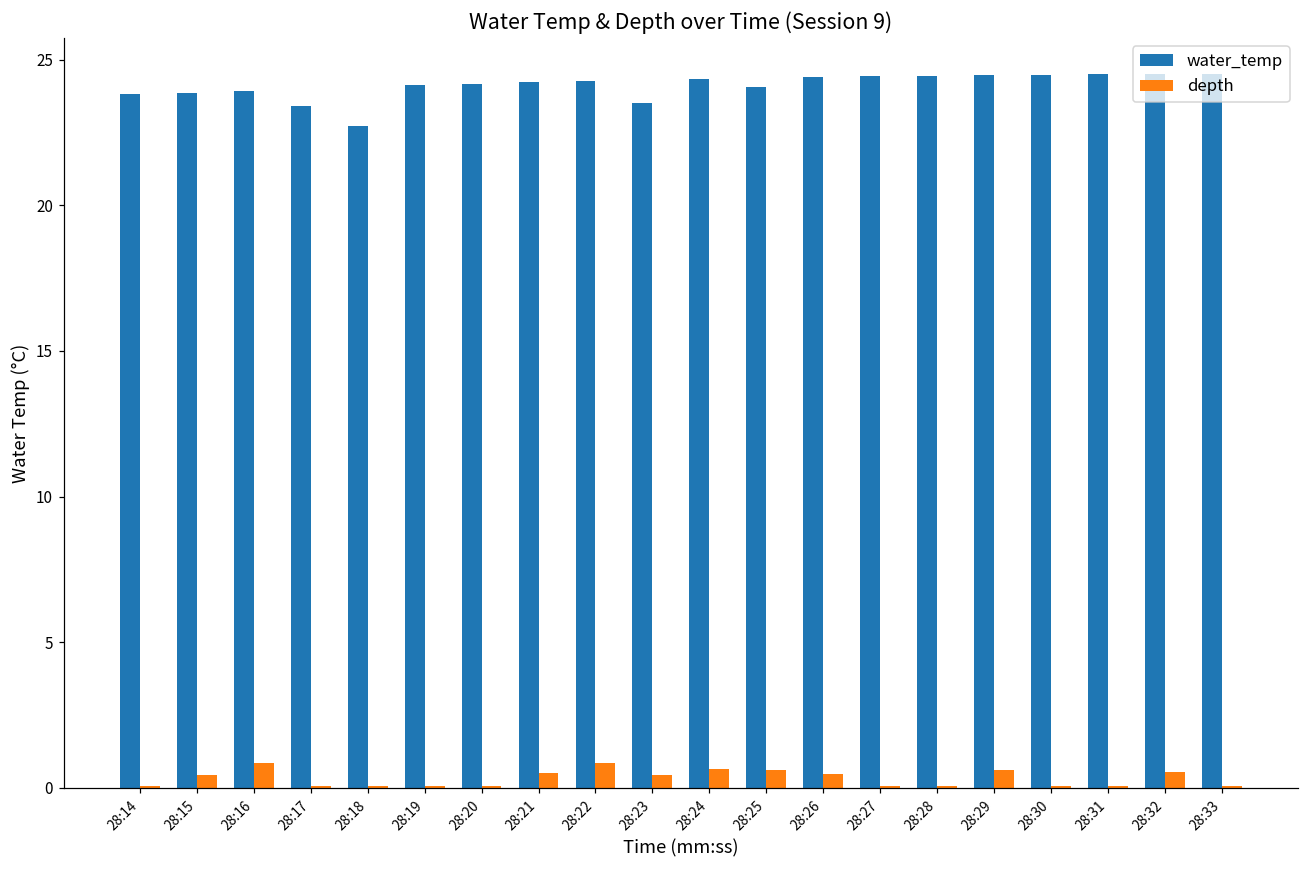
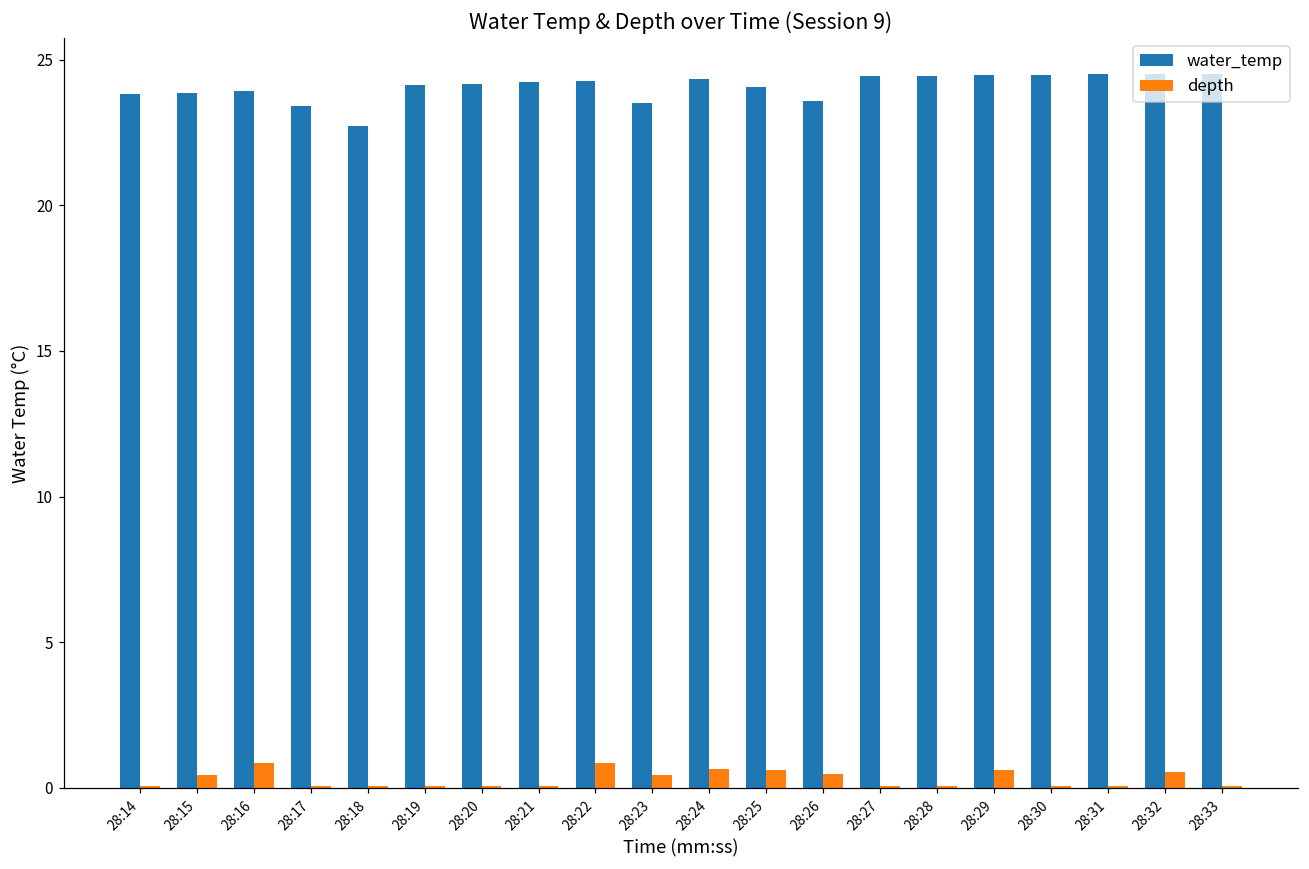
depth, 28:21: 0.5 -> 0.1
water_temp, 28:26: 24.4 -> 23.6
